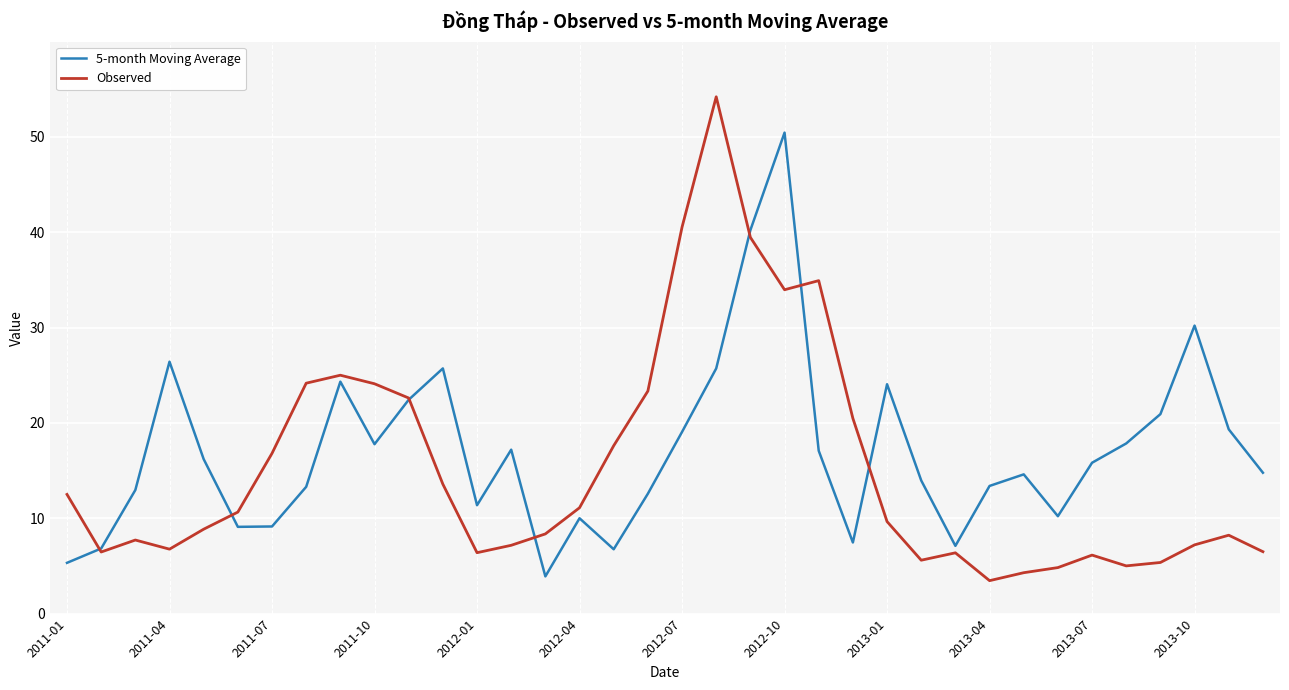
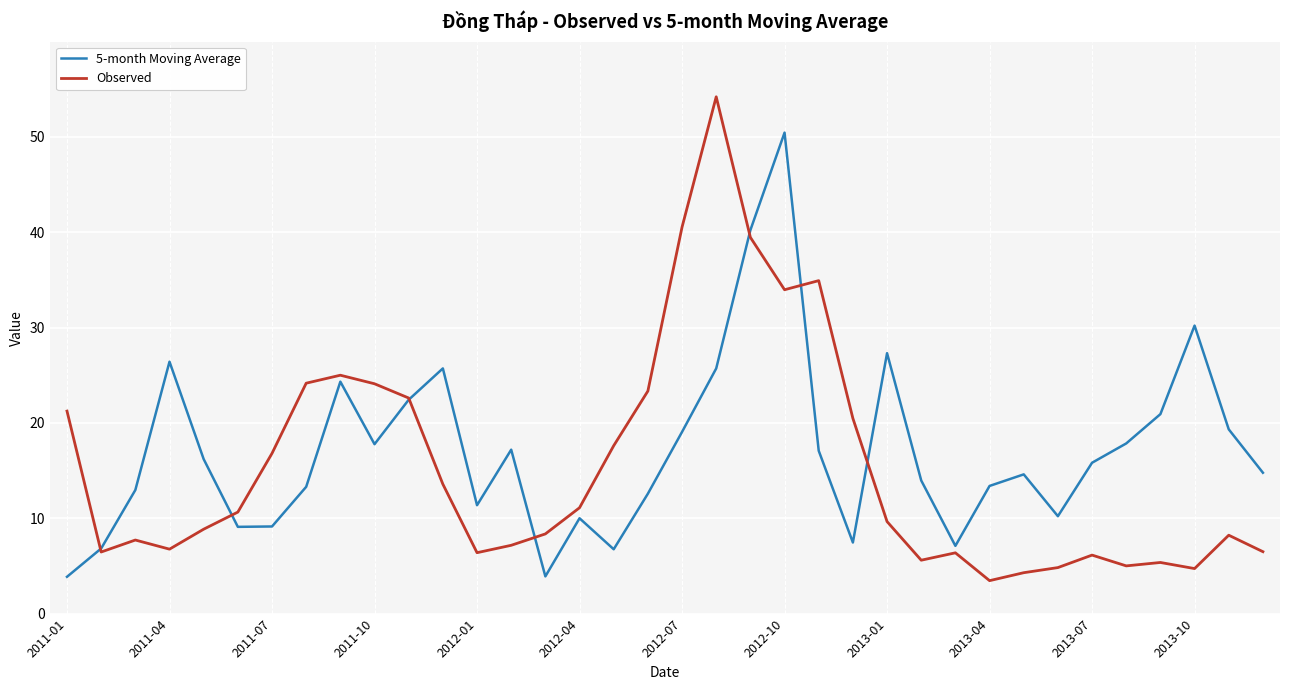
5-month Moving Average, 2011-01: 5 -> 4
Observed, 2011-01: 13 -> 21
5-month Moving Average, 2013-01: 24 -> 27
Observed, 2013-10: 7 -> 5
